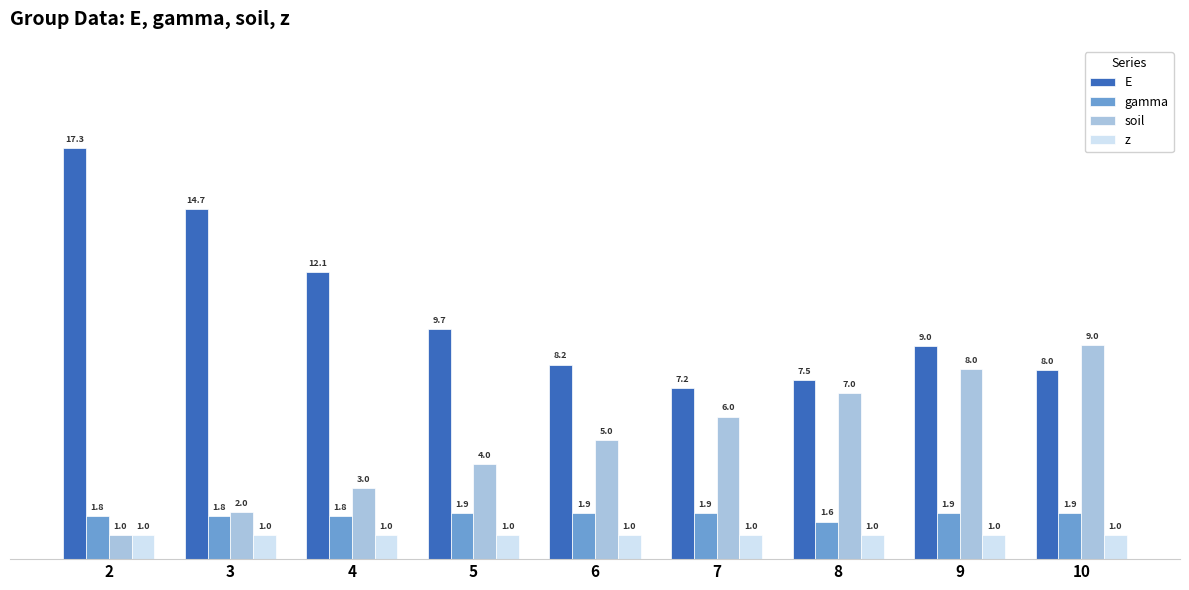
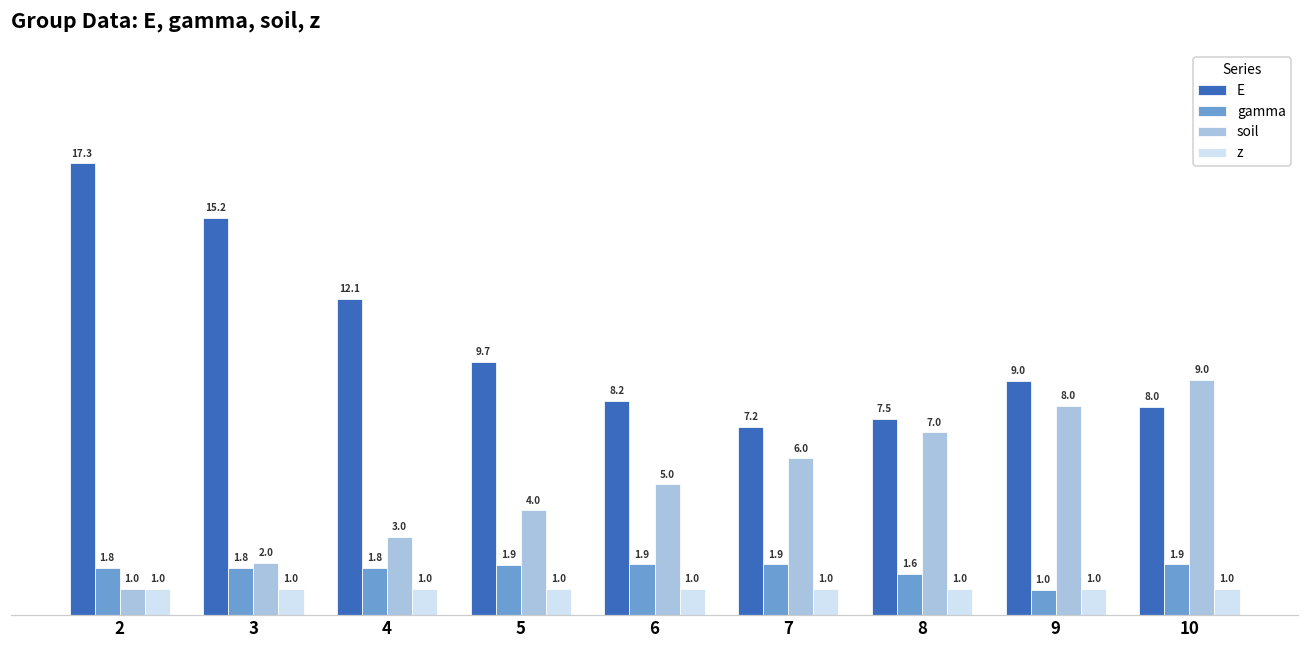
E, 3: 14.7 -> 15.2
gamma, 9: 1.9 -> 1.0
